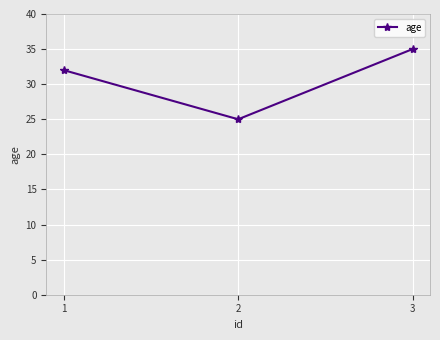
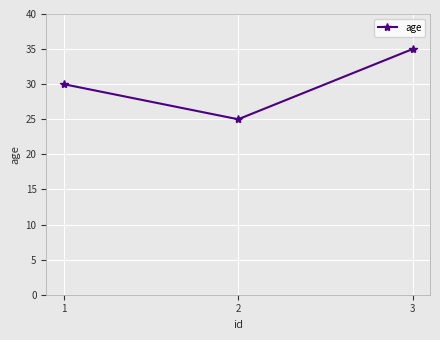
1: 32 -> 30
